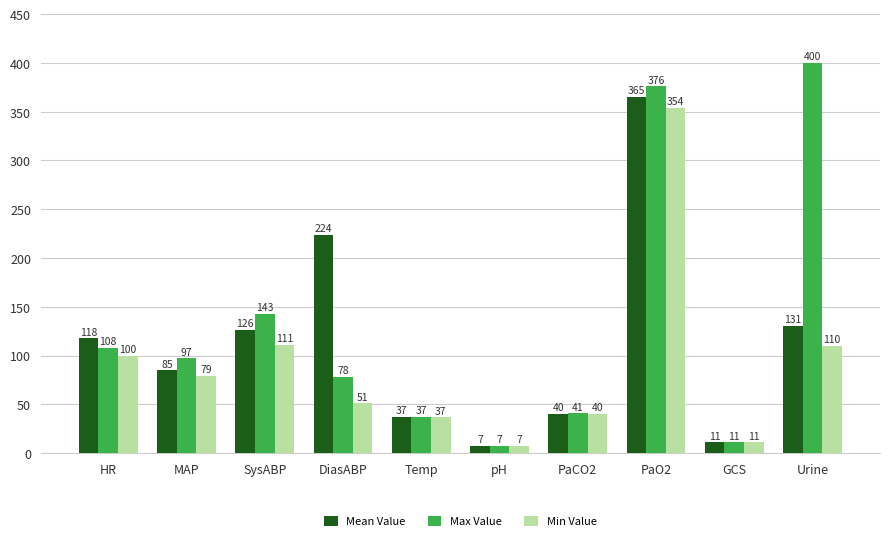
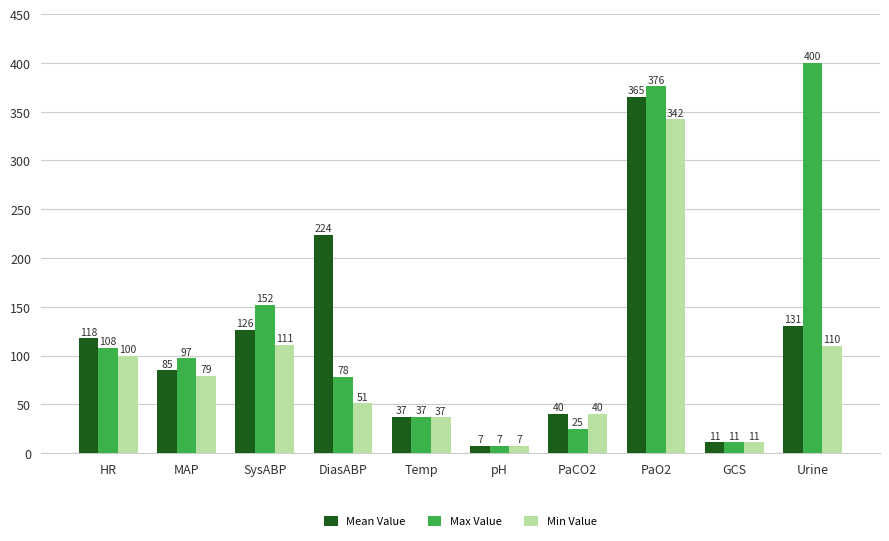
Max Value, SysABP: 143 -> 152
Max Value, PaCO2: 41 -> 25
Min Value, PaO2: 354 -> 342
